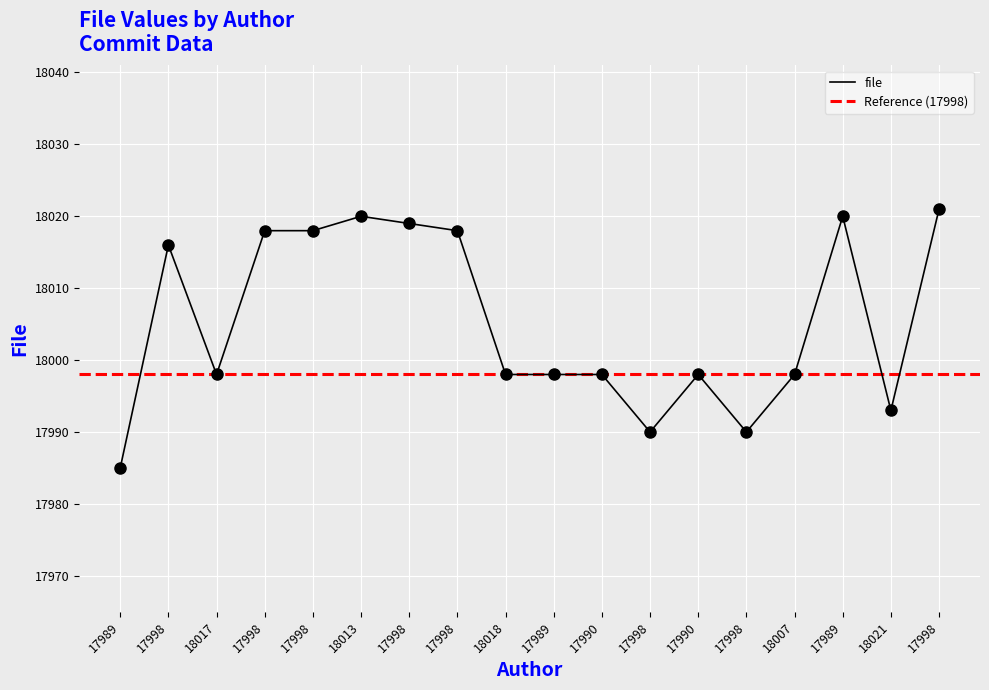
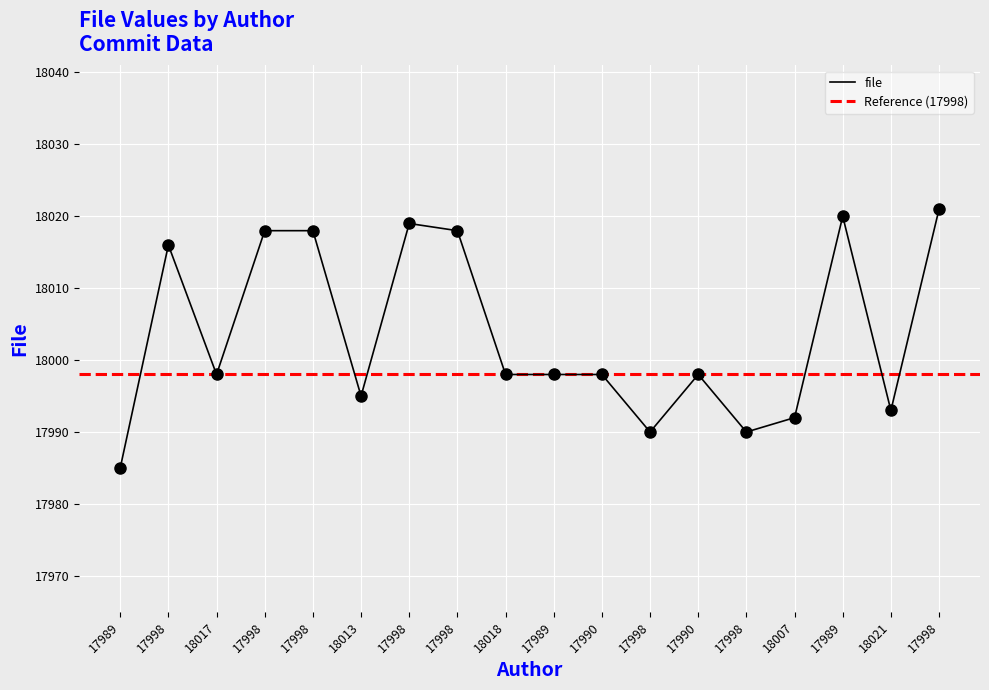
18013: 18020 -> 17995
18007: 17998 -> 17992
